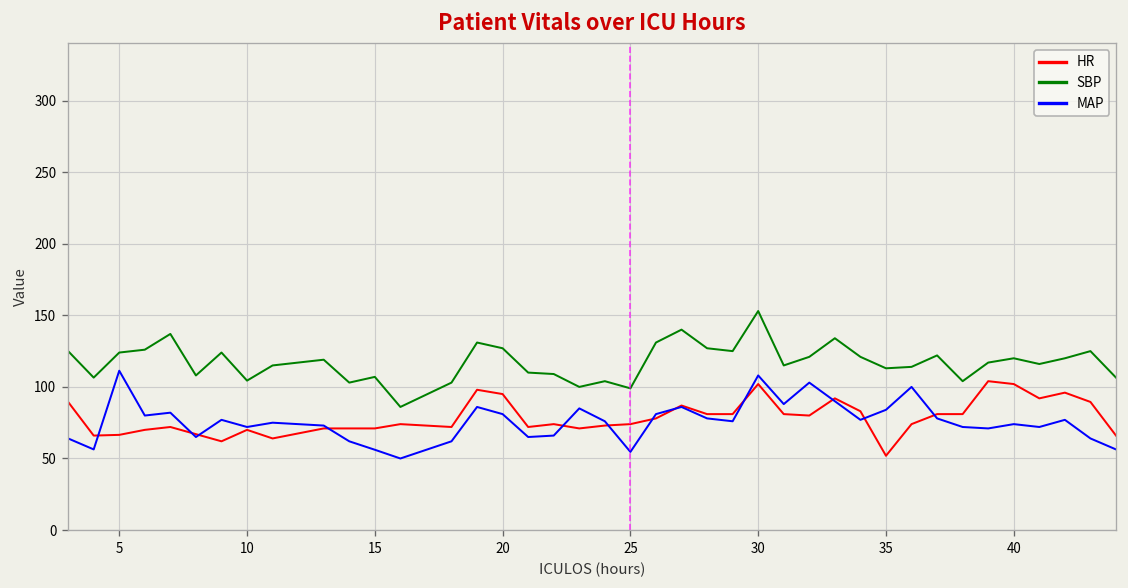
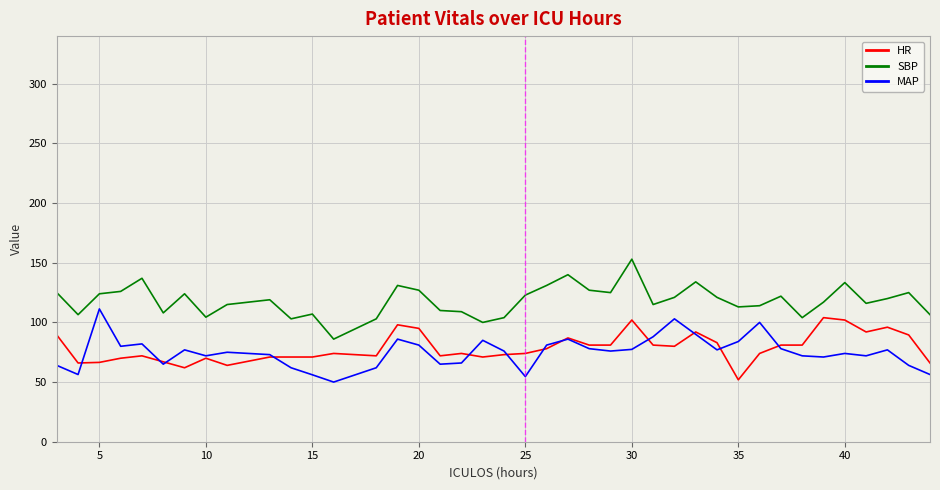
SBP, 25: 99 -> 123
MAP, 30: 108 -> 77
SBP, 40: 120 -> 133
